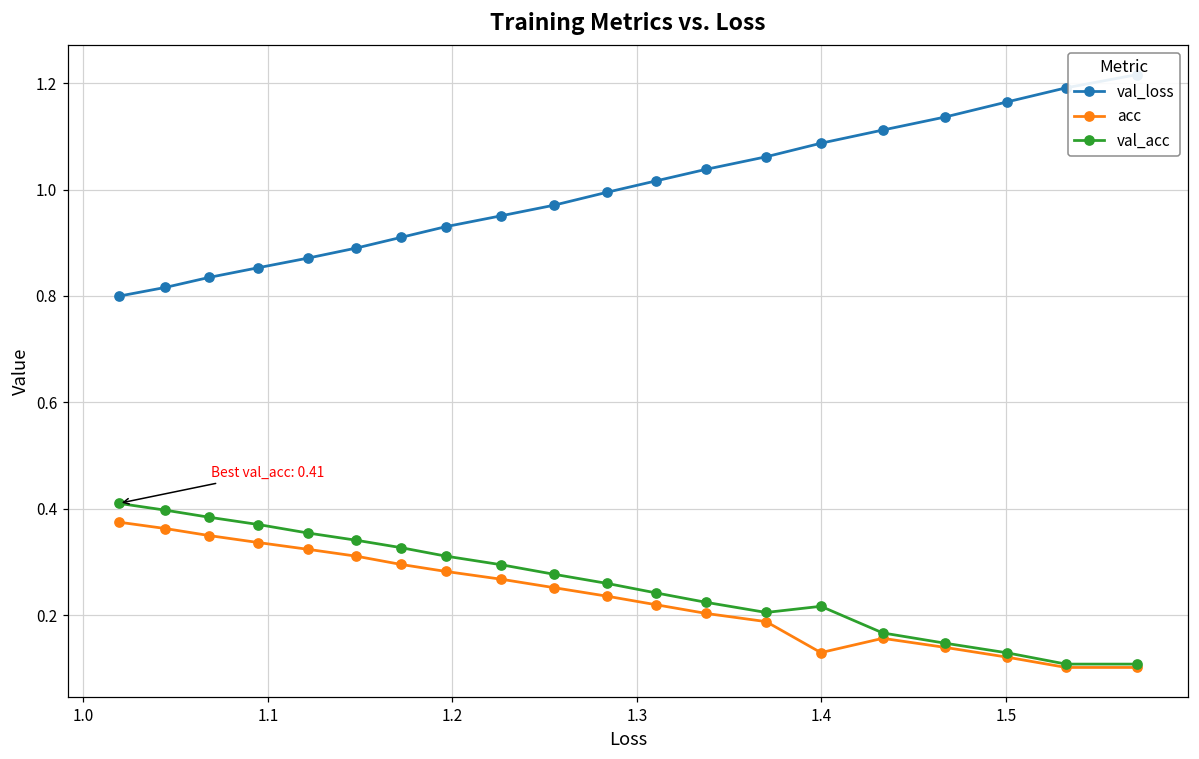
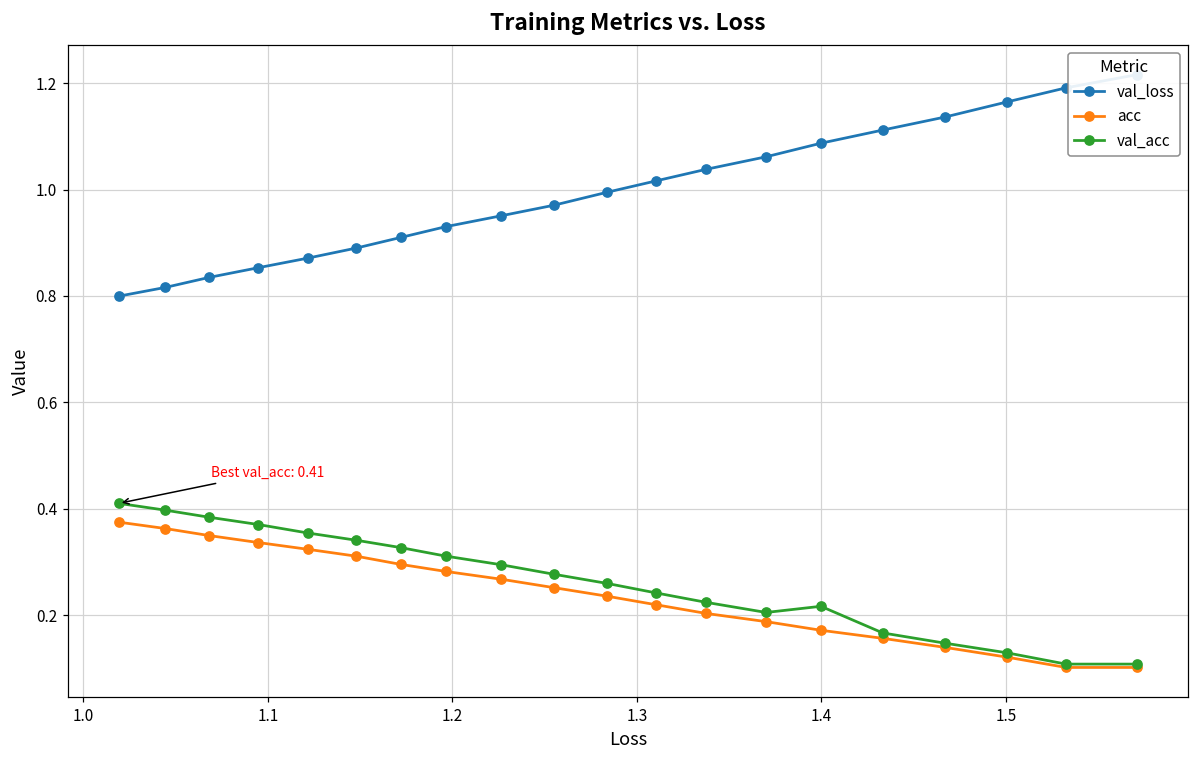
acc, 1.4: 0.13 -> 0.17
